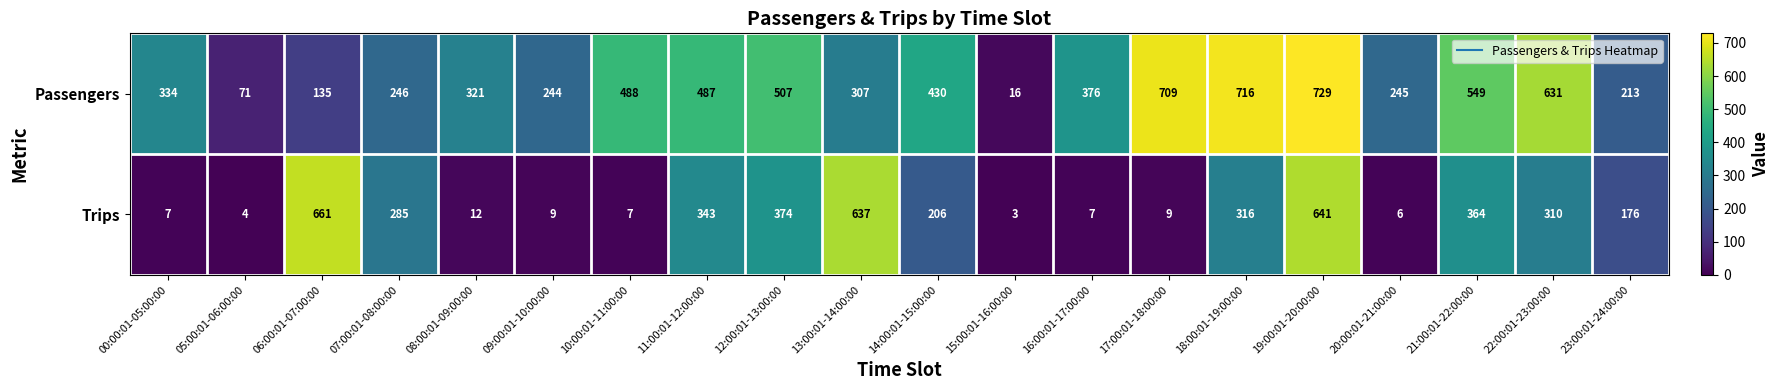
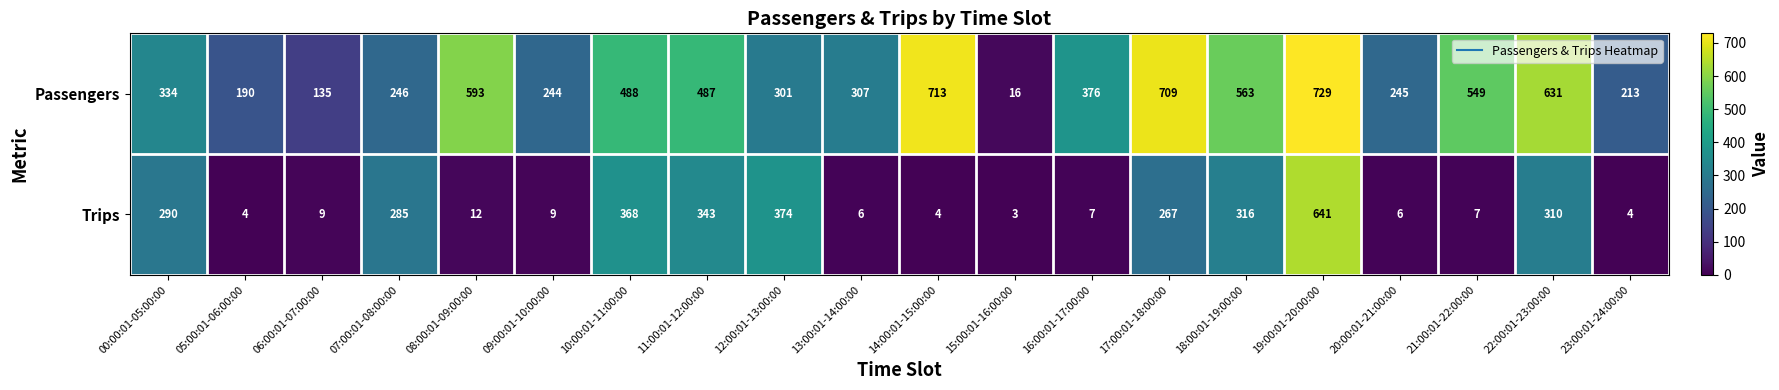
Passengers, 05:00:01-06:00:00: 71 -> 190
Passengers, 08:00:01-09:00:00: 321 -> 593
Passengers, 12:00:01-13:00:00: 507 -> 301
Passengers, 14:00:01-15:00:00: 430 -> 713
Passengers, 18:00:01-19:00:00: 716 -> 563
Trips, 00:00:01-05:00:00: 7 -> 290
Trips, 06:00:01-07:00:00: 661 -> 9
Trips, 10:00:01-11:00:00: 7 -> 368
Trips, 13:00:01-14:00:00: 637 -> 6
Trips, 14:00:01-15:00:00: 206 -> 4
Trips, 17:00:01-18:00:00: 9 -> 267
Trips, 21:00:01-22:00:00: 364 -> 7
Trips, 23:00:01-24:00:00: 176 -> 4
